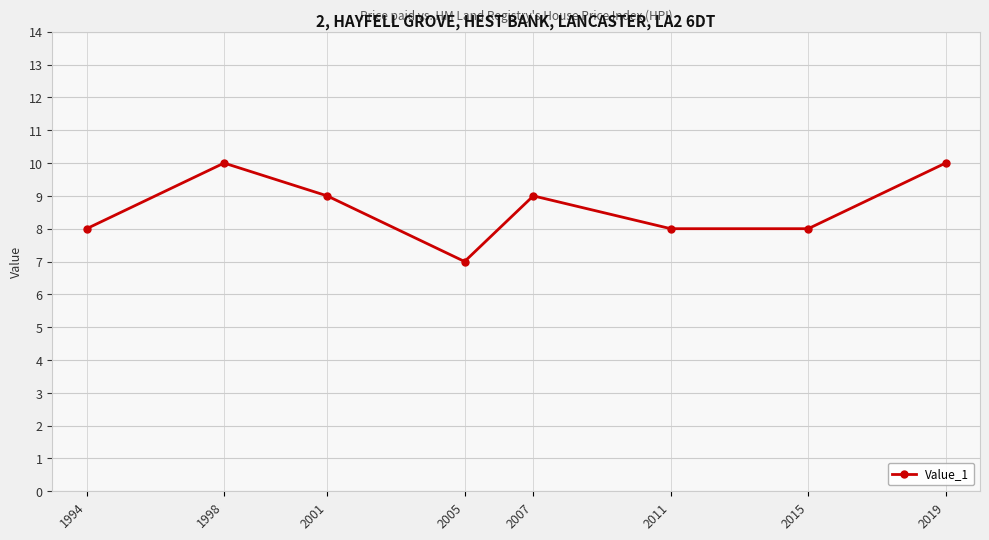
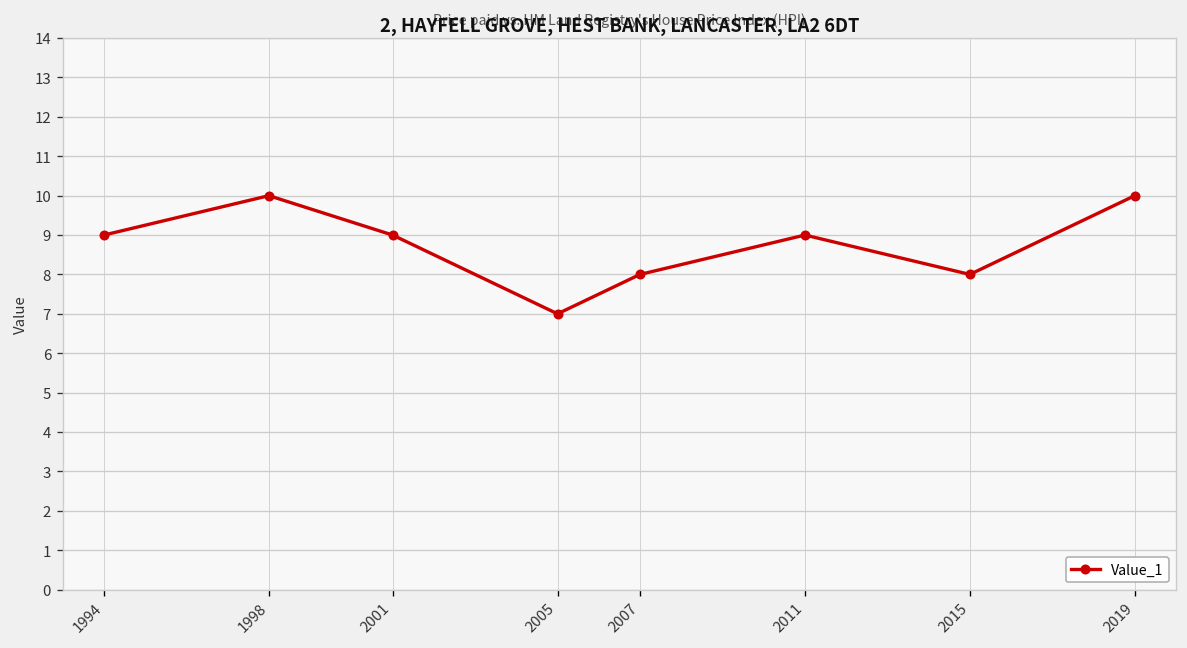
1994: 8 -> 9
2007: 9 -> 8
2011: 8 -> 9
